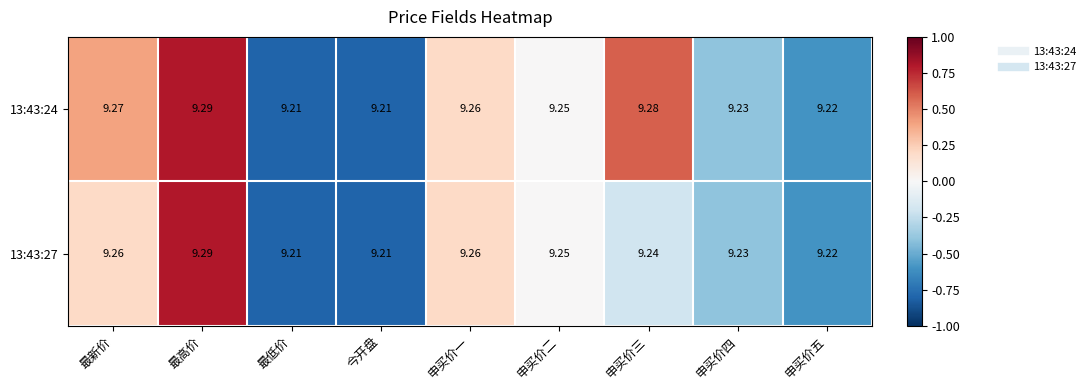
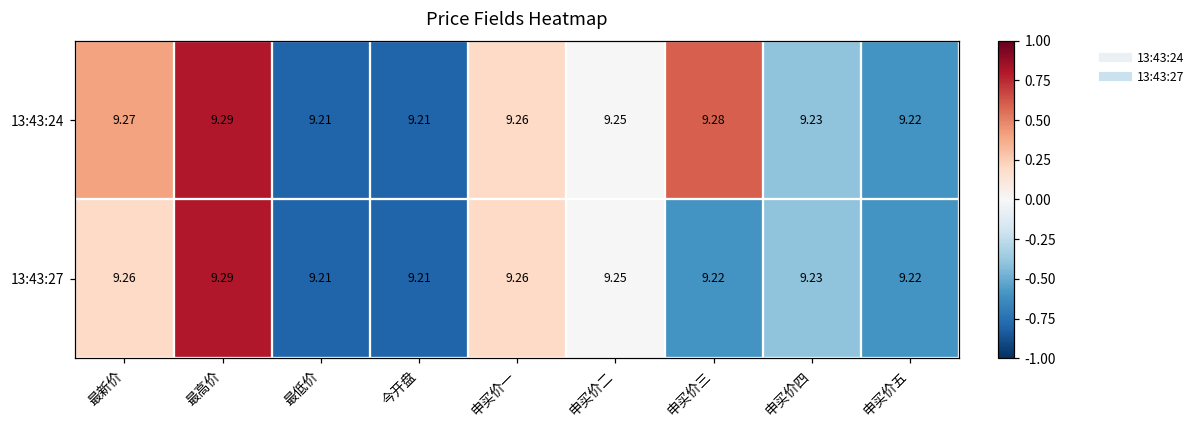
13:43:27, 申买价三: 9.24 -> 9.22
